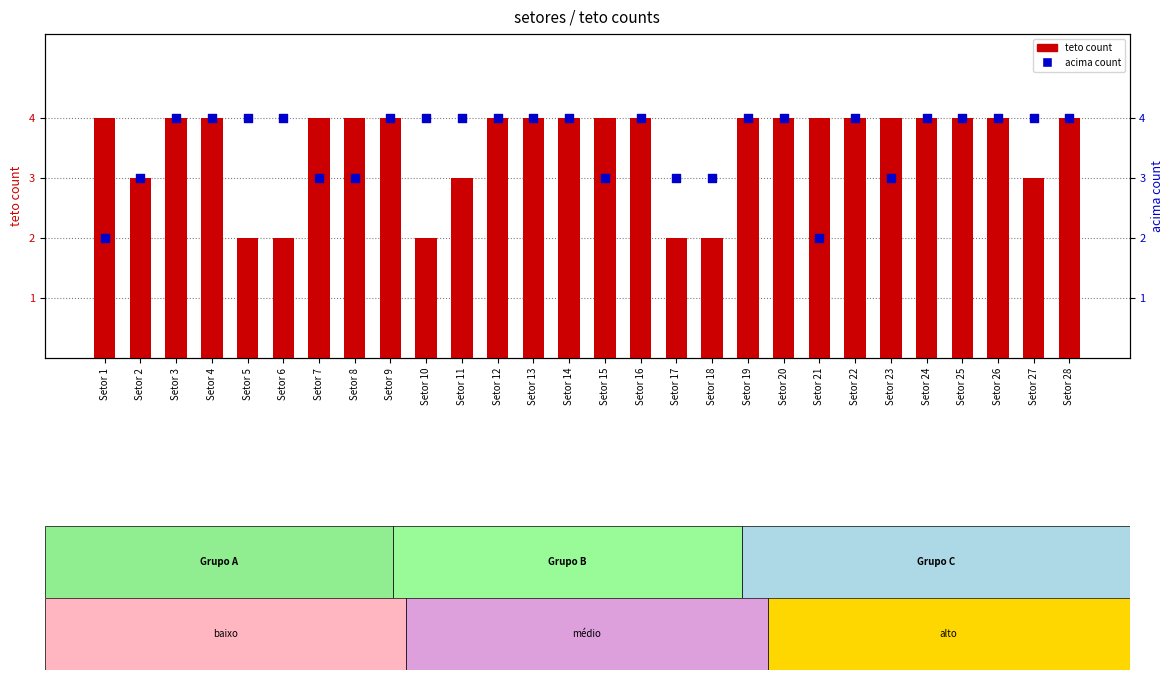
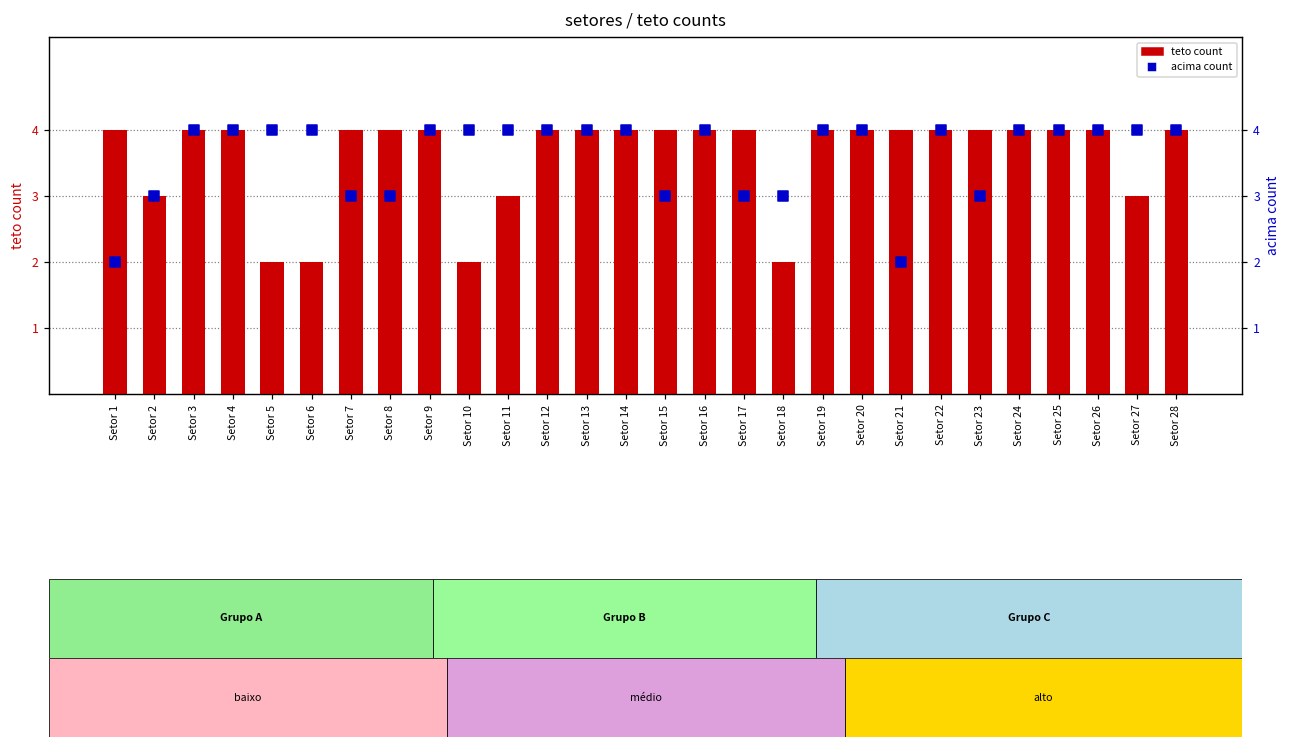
teto count, Setor 17: 2 -> 4
